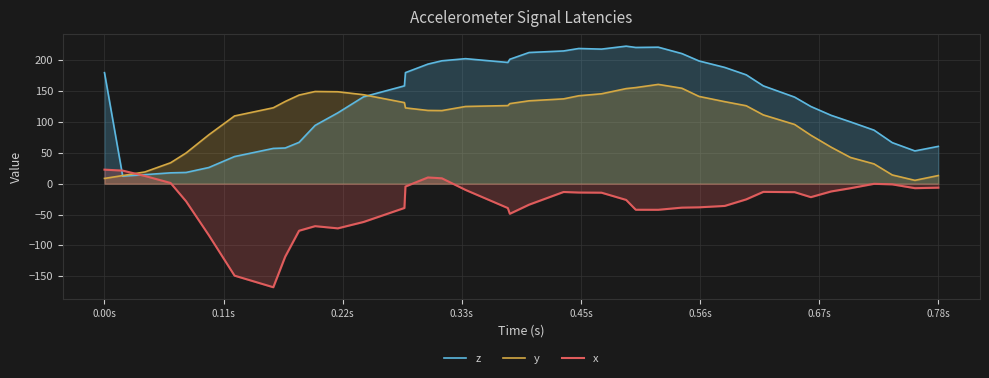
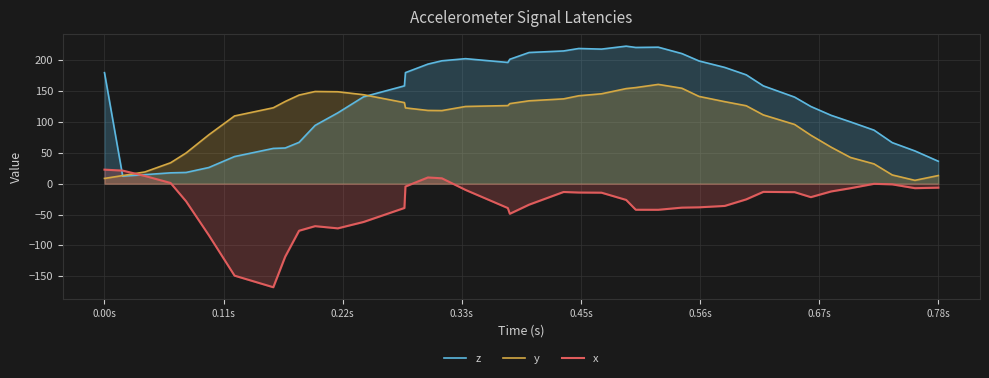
z, 0.78s: 60 -> 40
